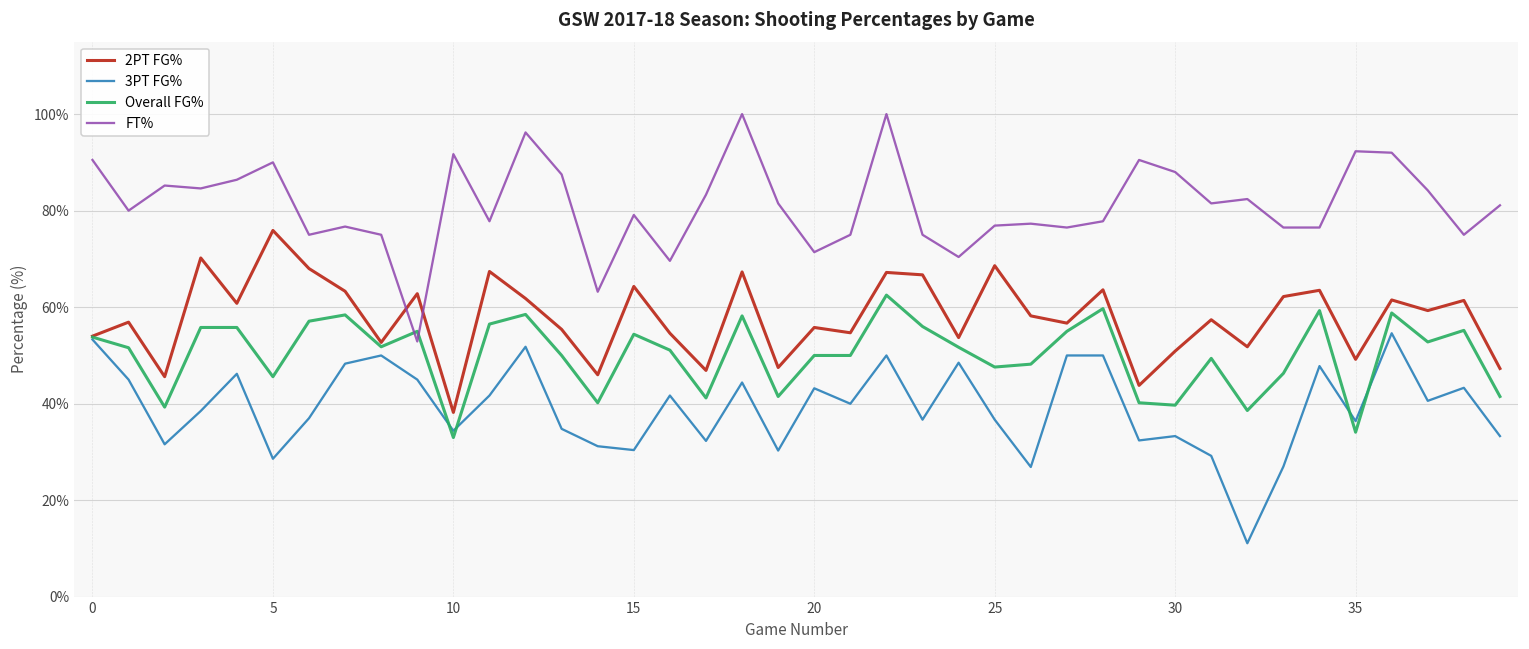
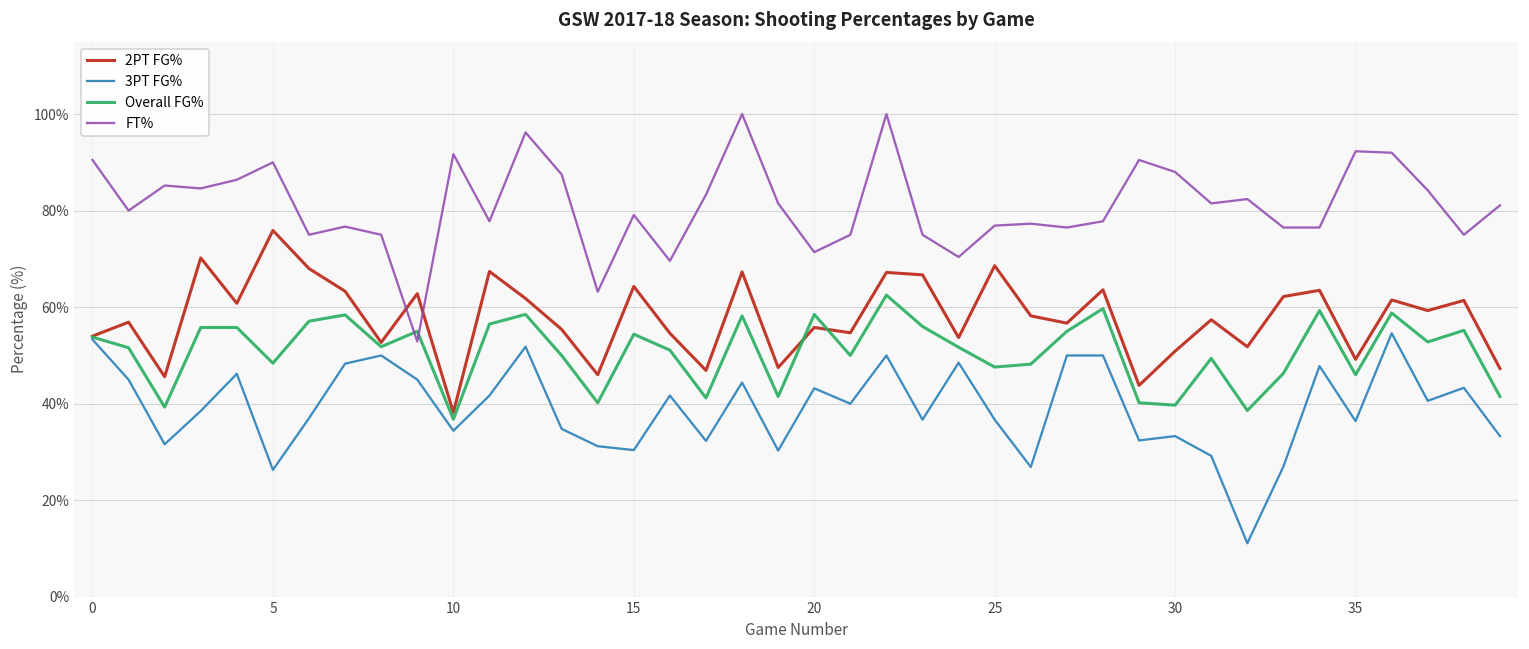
3PT FG%, 5: 29% -> 26%
Overall FG%, 5: 46% -> 48%
Overall FG%, 10: 33% -> 37%
Overall FG%, 20: 50% -> 59%
Overall FG%, 35: 34% -> 46%
